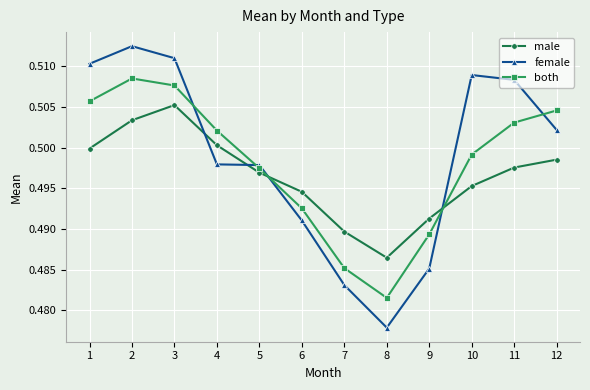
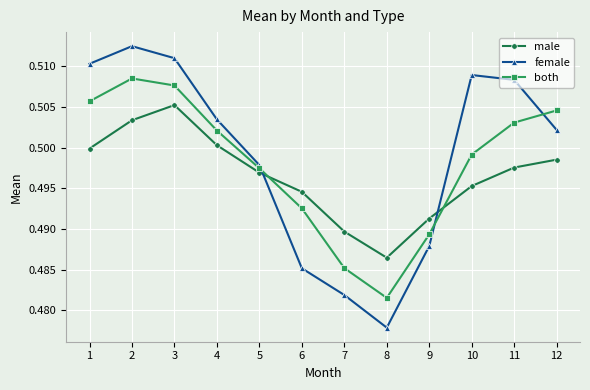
female, 4: 0.498 -> 0.503
female, 6: 0.491 -> 0.485
female, 7: 0.483 -> 0.482
female, 9: 0.485 -> 0.488
